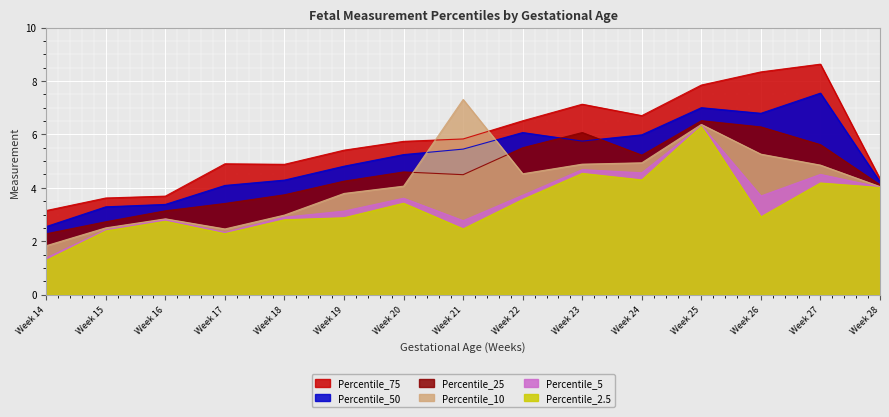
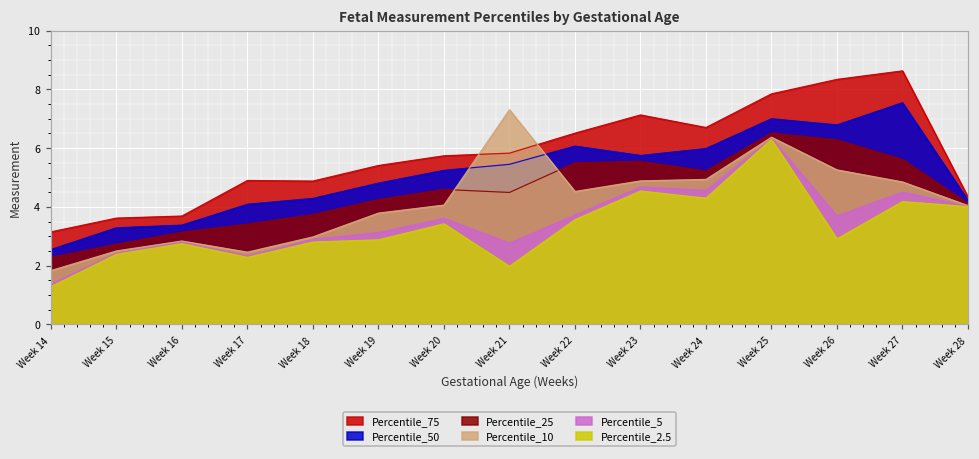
Percentile_2.5, Week 21: 2.5 -> 2.0
Percentile_25, Week 23: 6.1 -> 5.6
